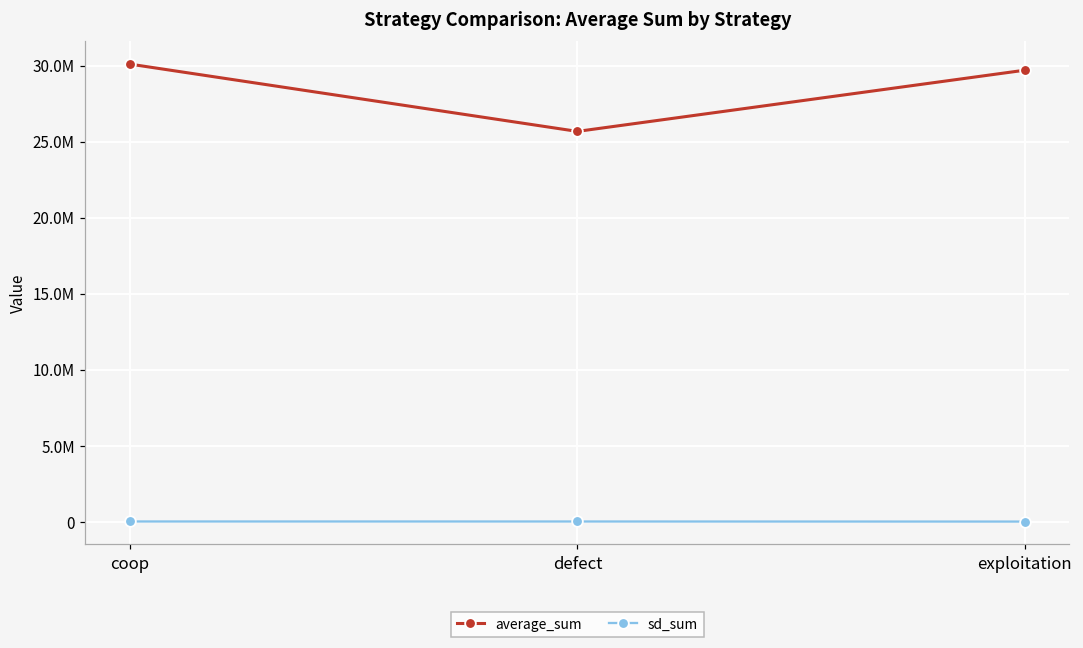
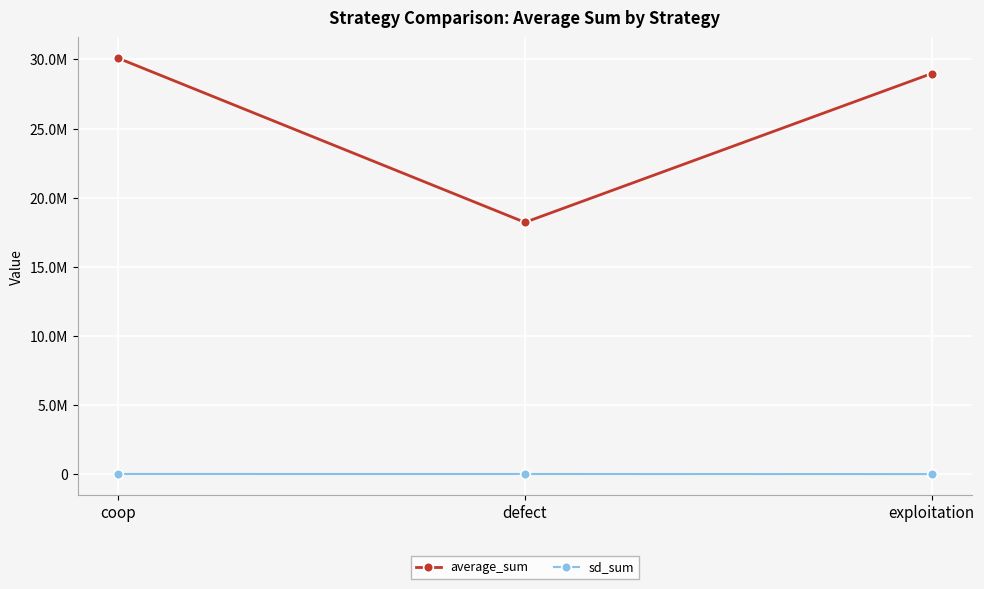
average_sum, defect: 25700000 -> 18200000
average_sum, exploitation: 29700000 -> 29000000
